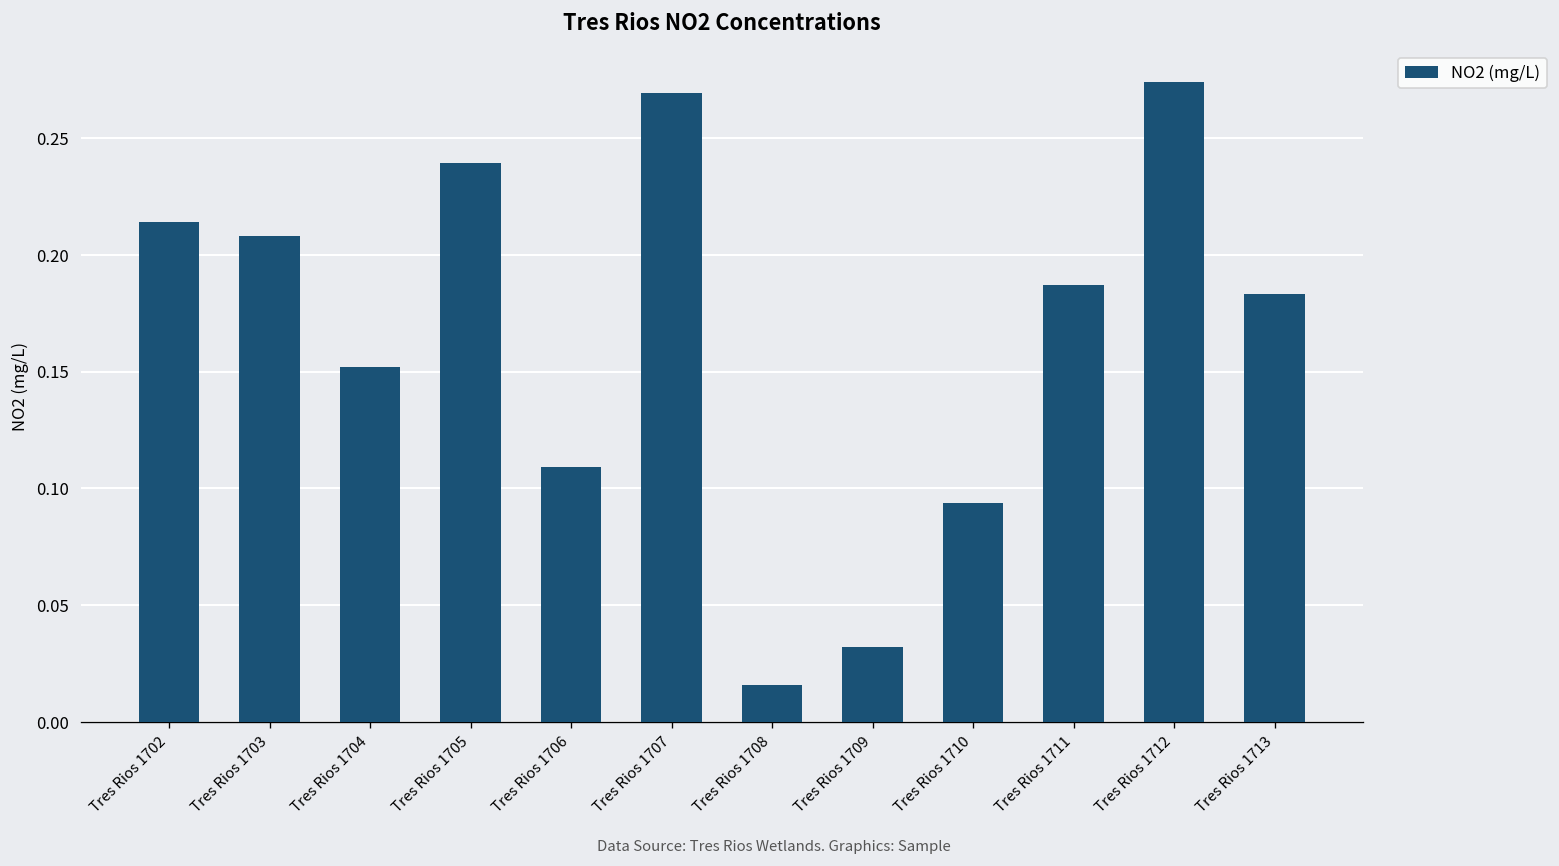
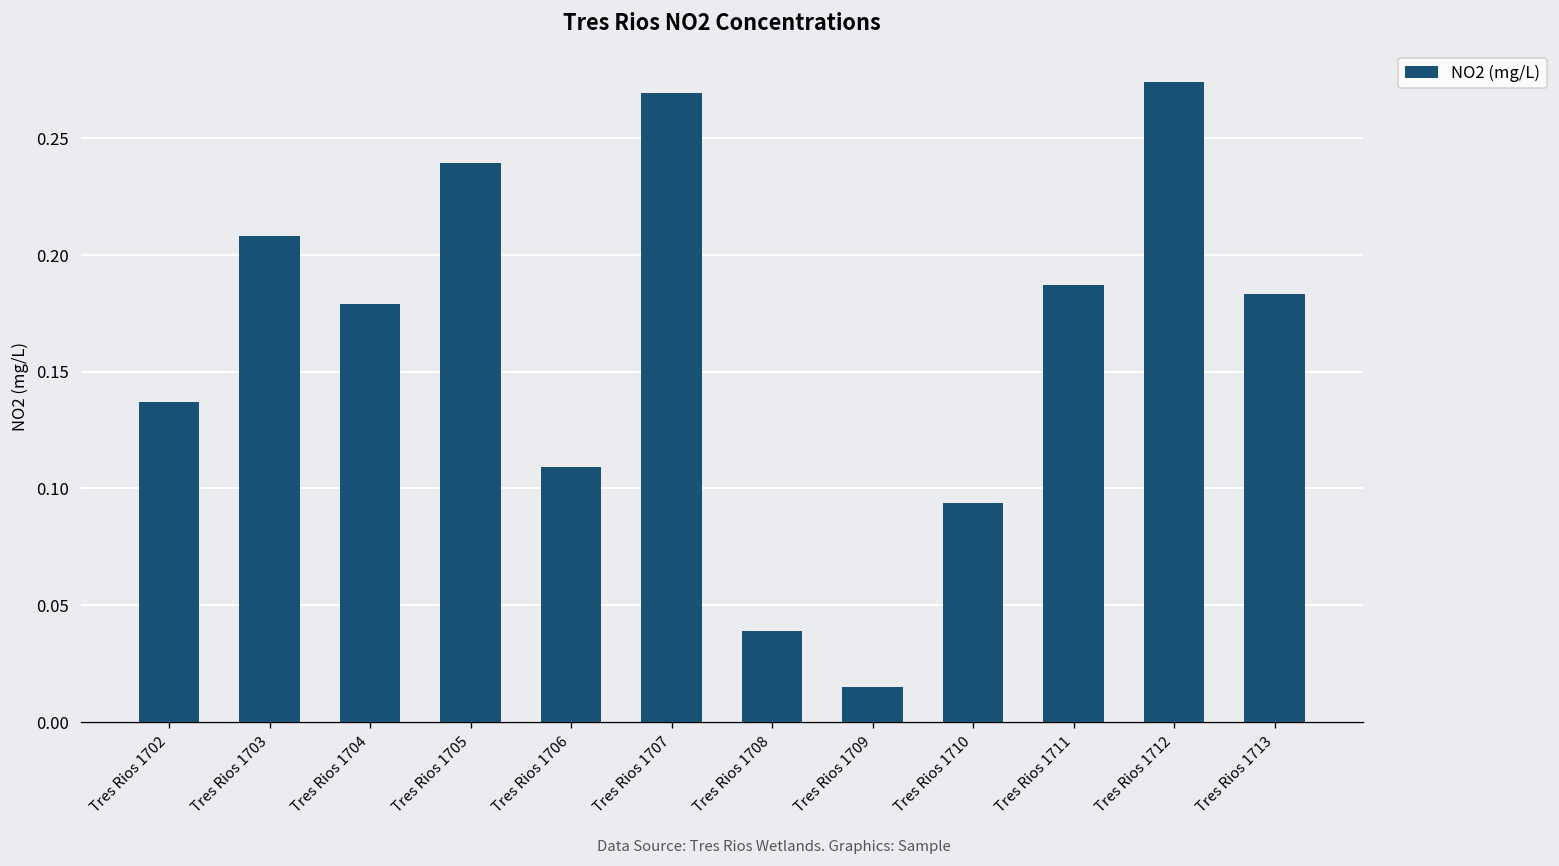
Tres Rios 1702: 0.214 -> 0.137
Tres Rios 1704: 0.152 -> 0.179
Tres Rios 1708: 0.016 -> 0.039
Tres Rios 1709: 0.032 -> 0.015
